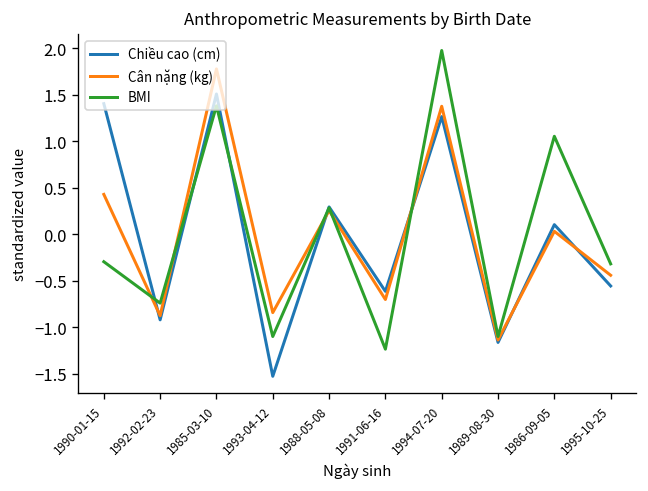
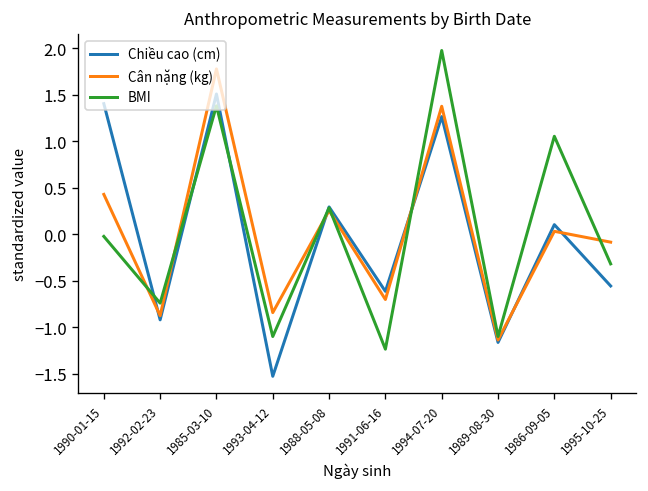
BMI, 1990-01-15: -0.3 -> 0.0
Cân nặng (kg), 1995-10-25: -0.4 -> -0.1
